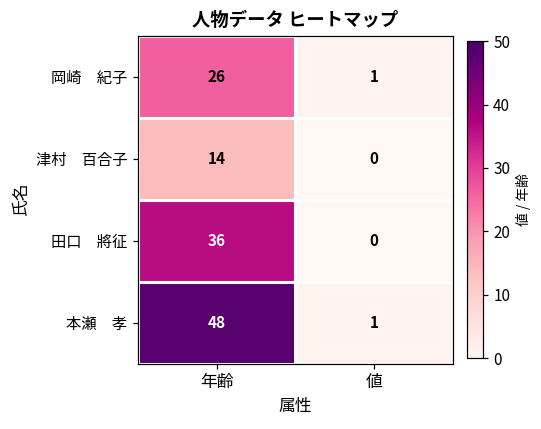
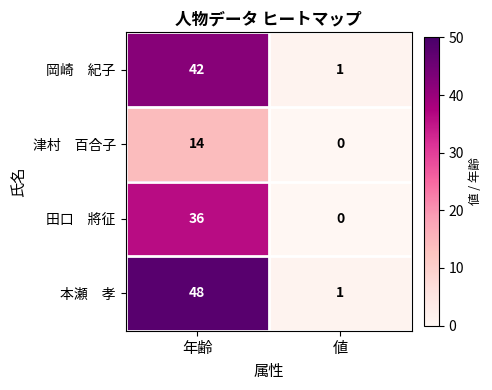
岡崎 紀子, 年齢: 26 -> 42
